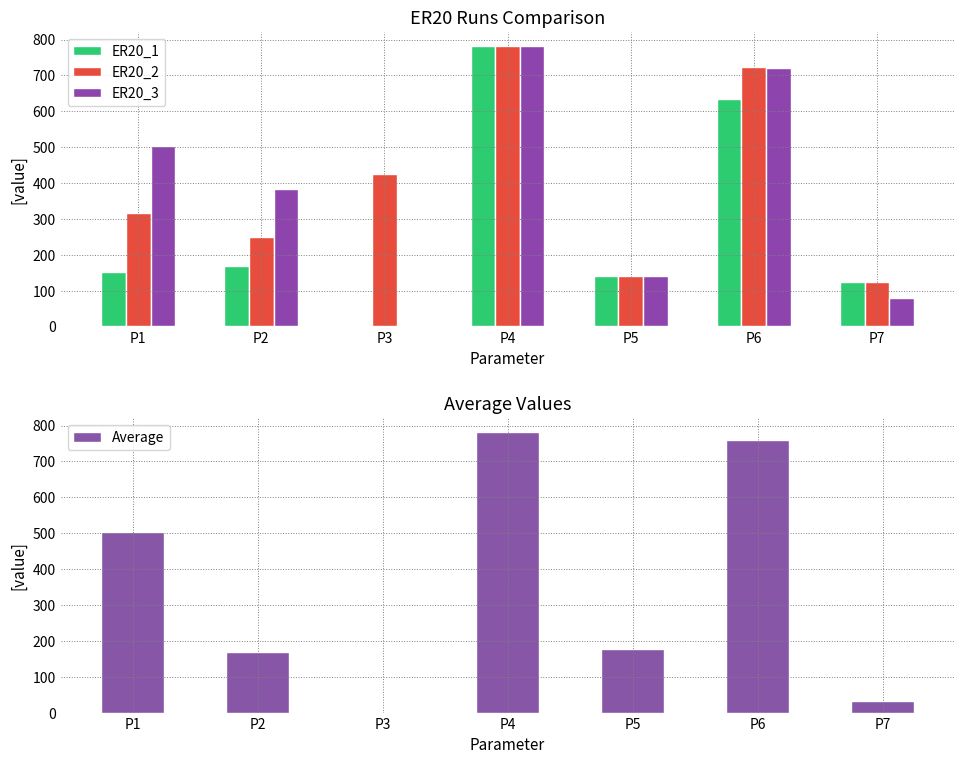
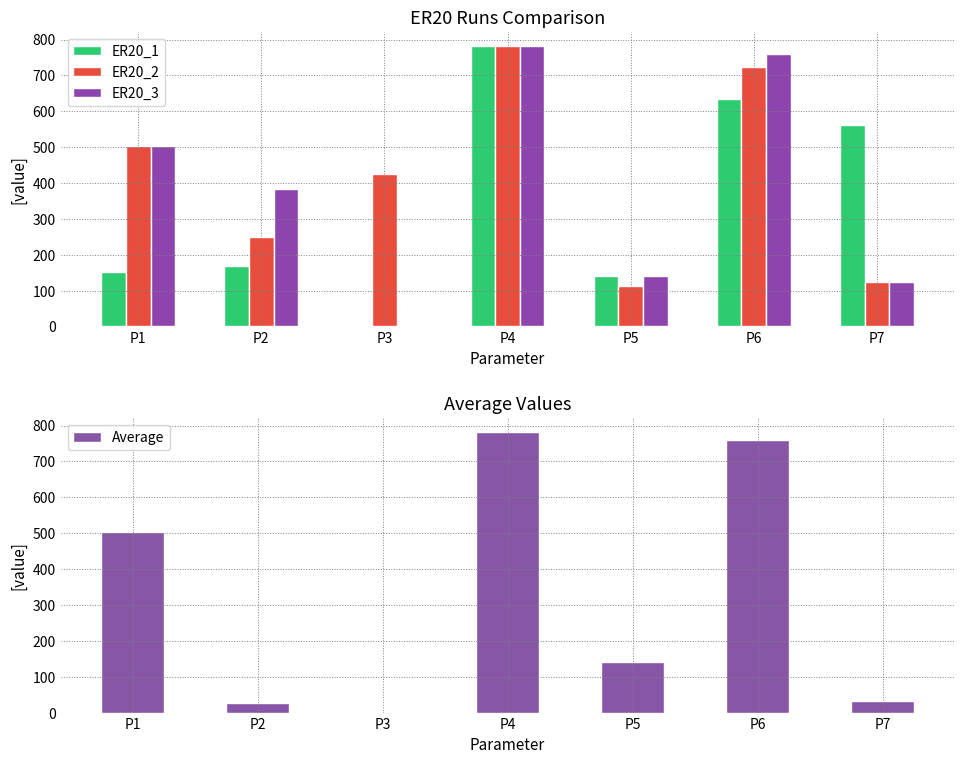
ER20 Runs Comparison, ER20_2, P1: 320 -> 500
ER20 Runs Comparison, ER20_2, P5: 140 -> 110
ER20 Runs Comparison, ER20_3, P6: 720 -> 760
ER20 Runs Comparison, ER20_1, P7: 130 -> 560
ER20 Runs Comparison, ER20_3, P7: 80 -> 130
Average Values, P2: 170 -> 30
Average Values, P5: 180 -> 140
